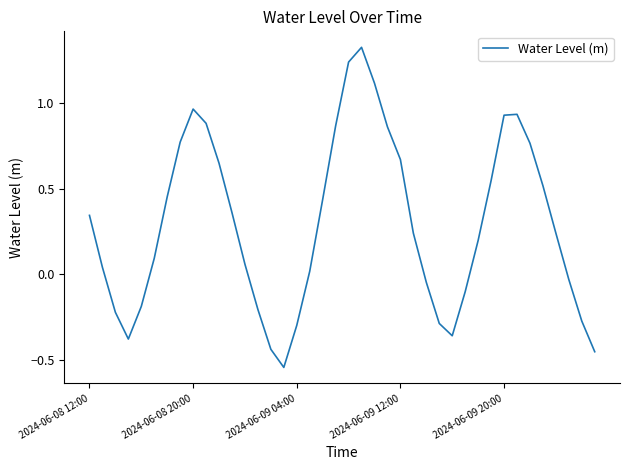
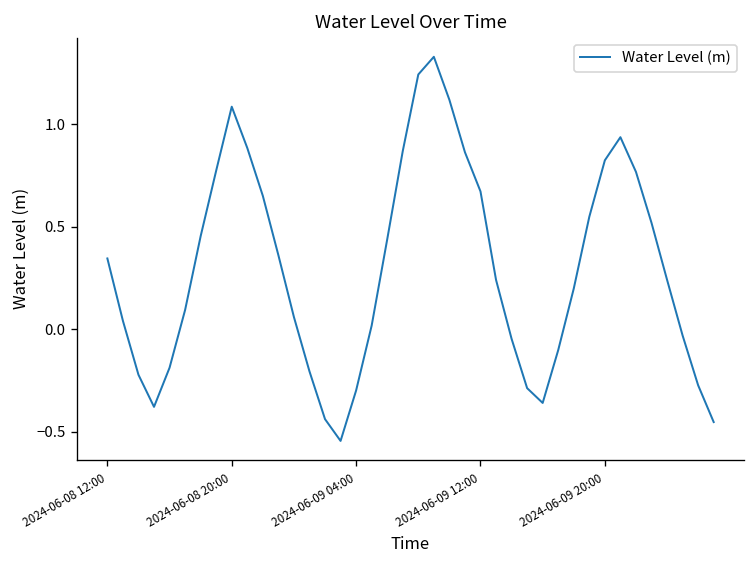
2024-06-08 20:00: 0.97 -> 1.09
2024-06-09 20:00: 0.93 -> 0.82
